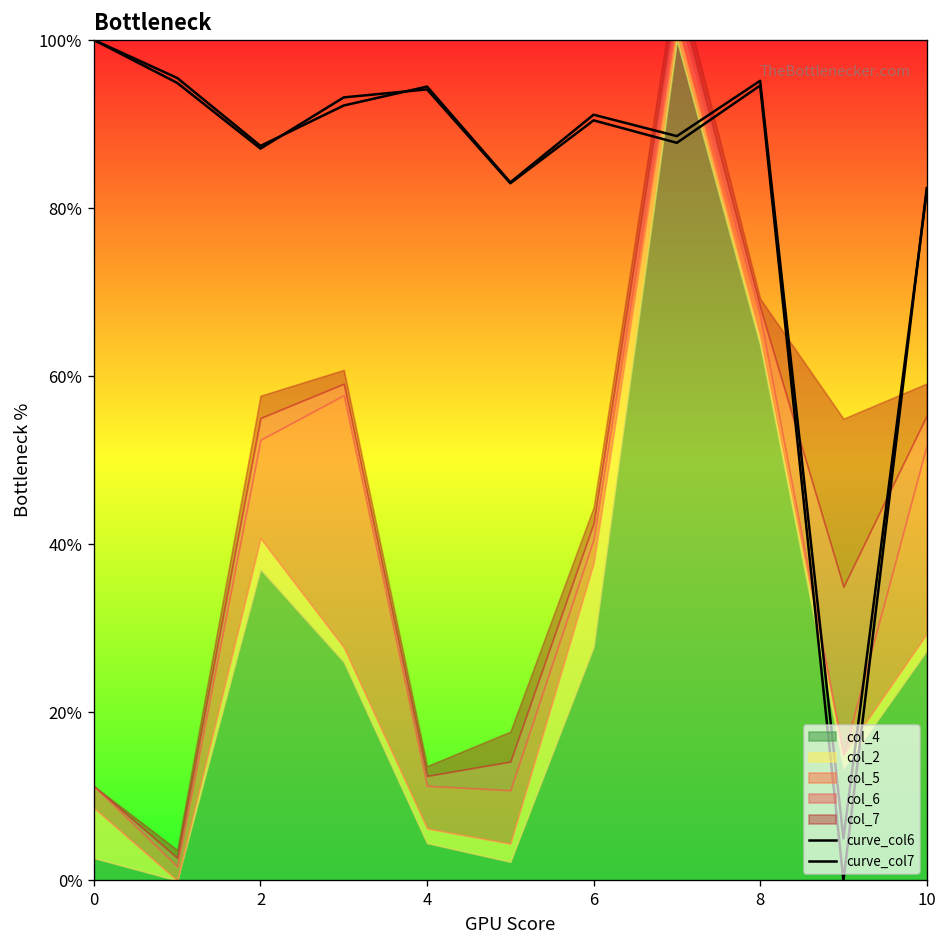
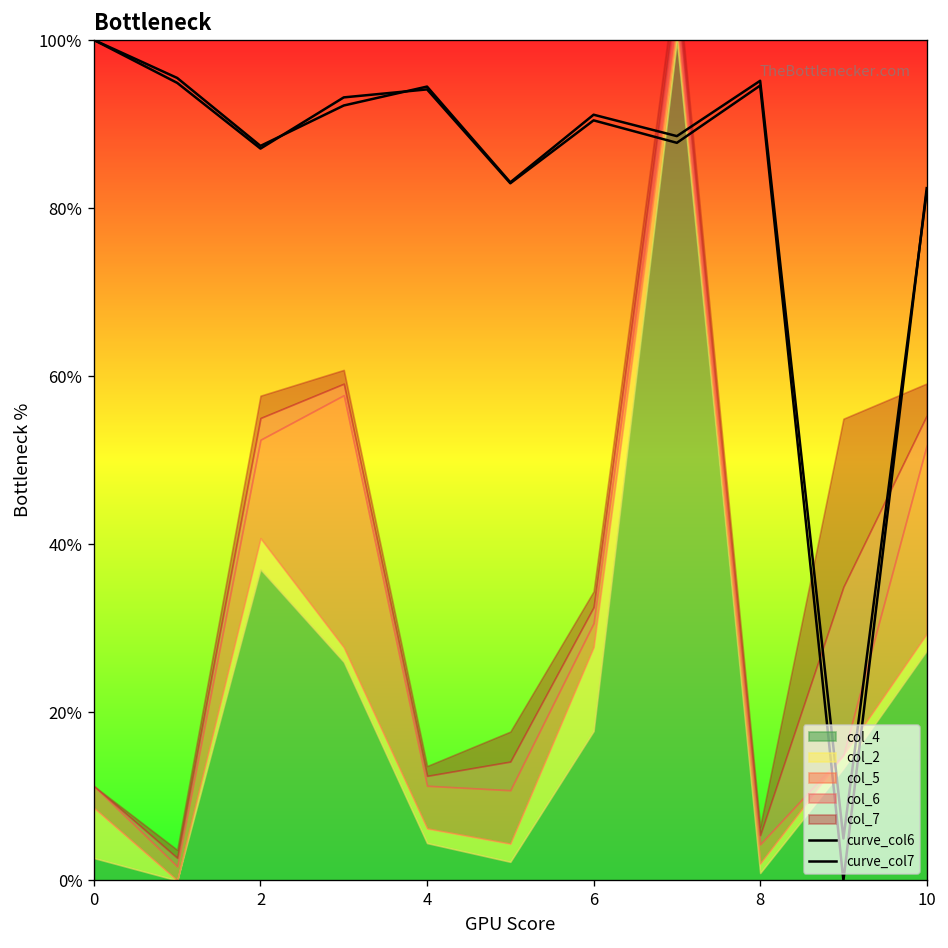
col_4, 6: 28% -> 18%
col_4, 8: 64% -> 1%
